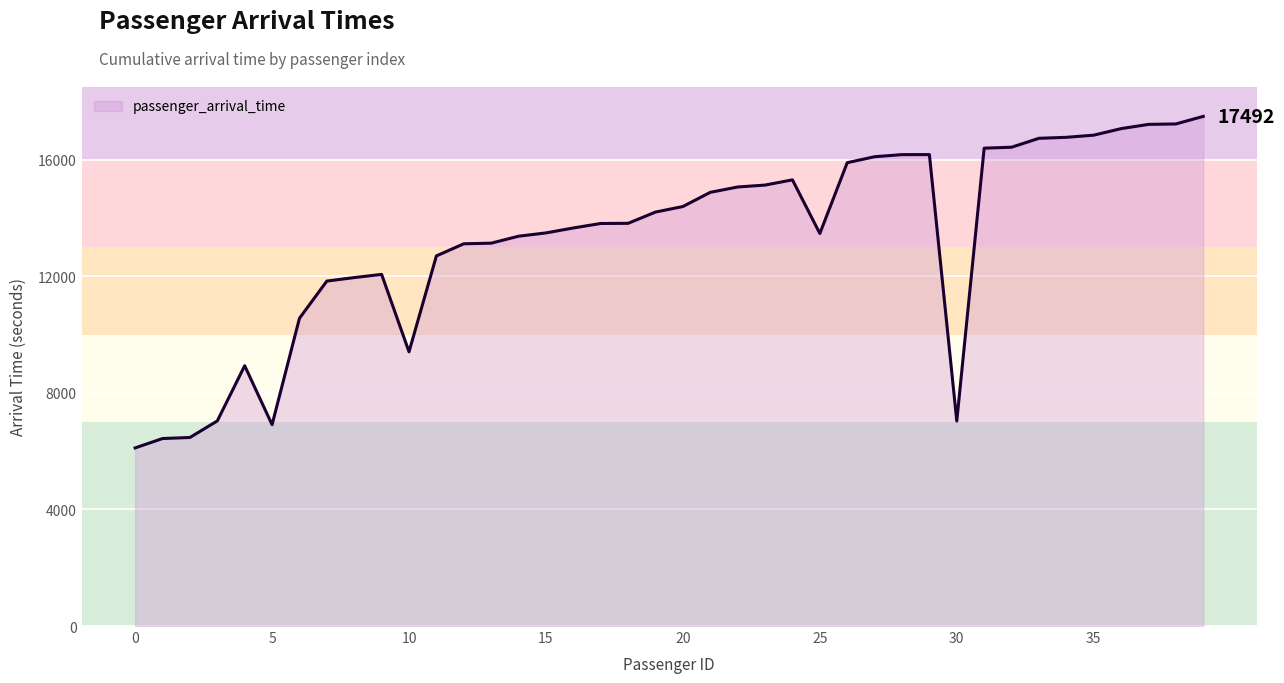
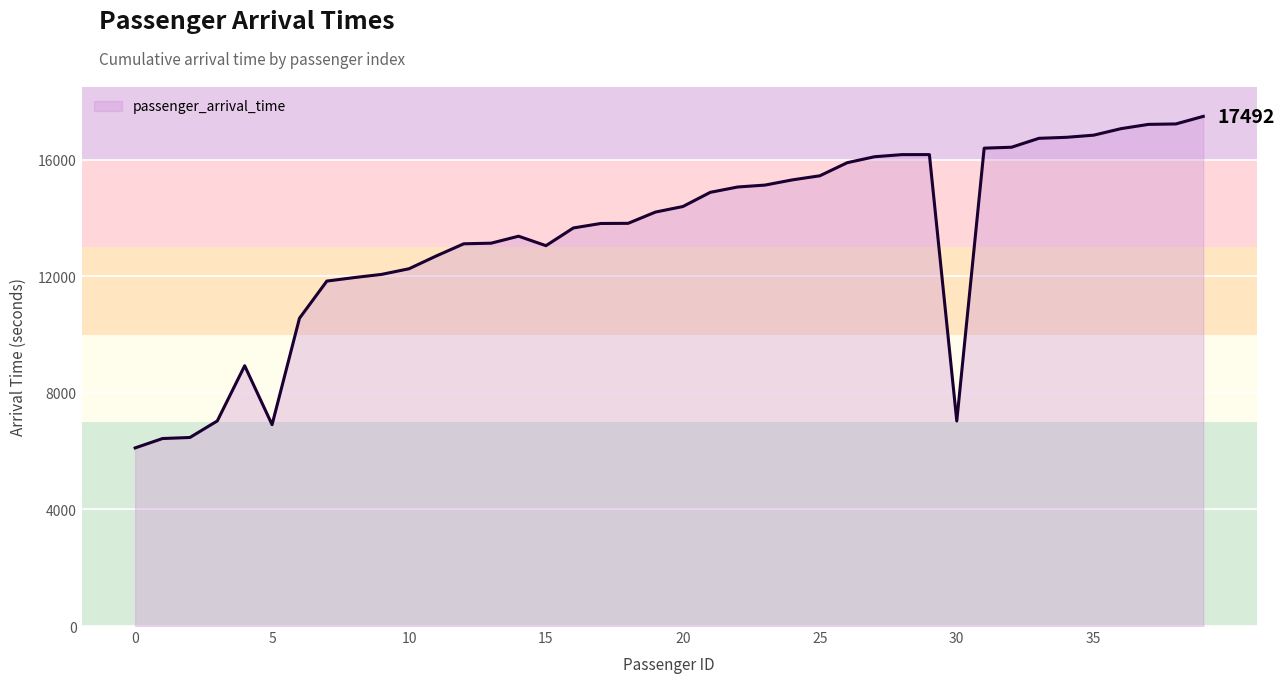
10: 9400 -> 12300
15: 13500 -> 13100
25: 13500 -> 15500
